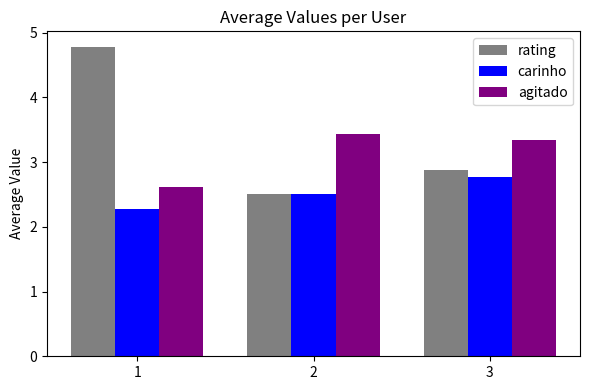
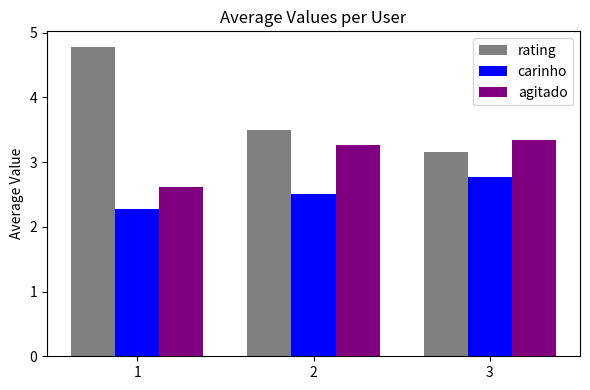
rating, 2: 2.5 -> 3.5
agitado, 2: 3.4 -> 3.3
rating, 3: 2.9 -> 3.1
